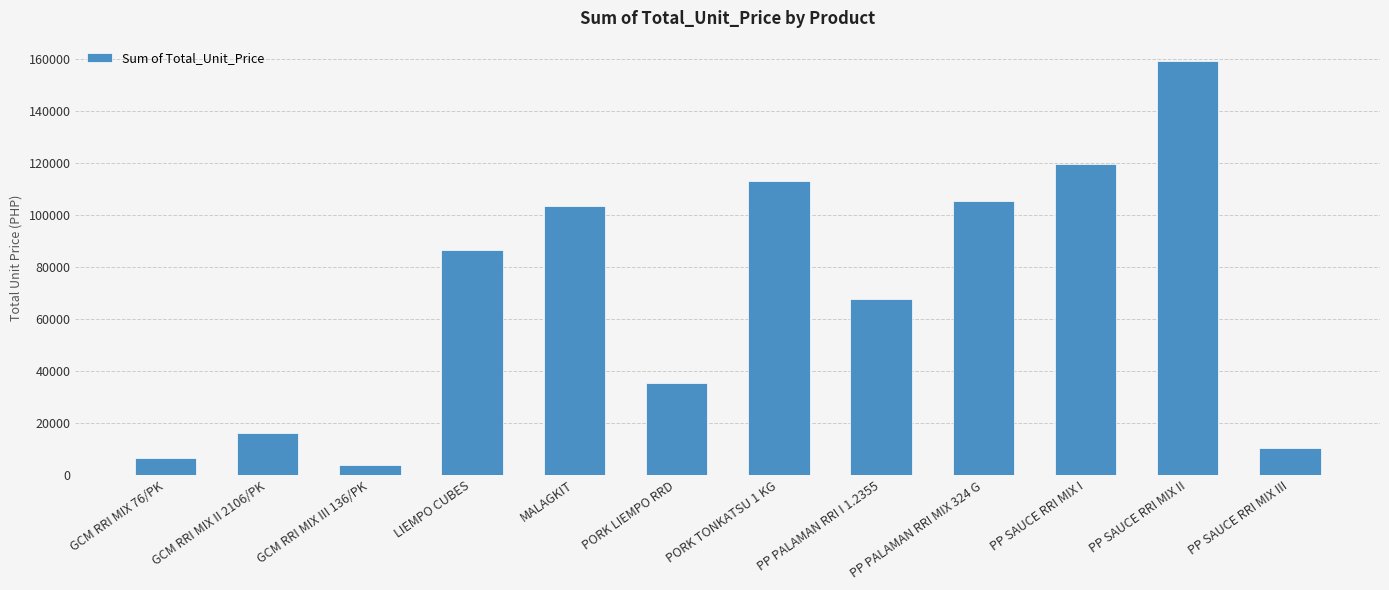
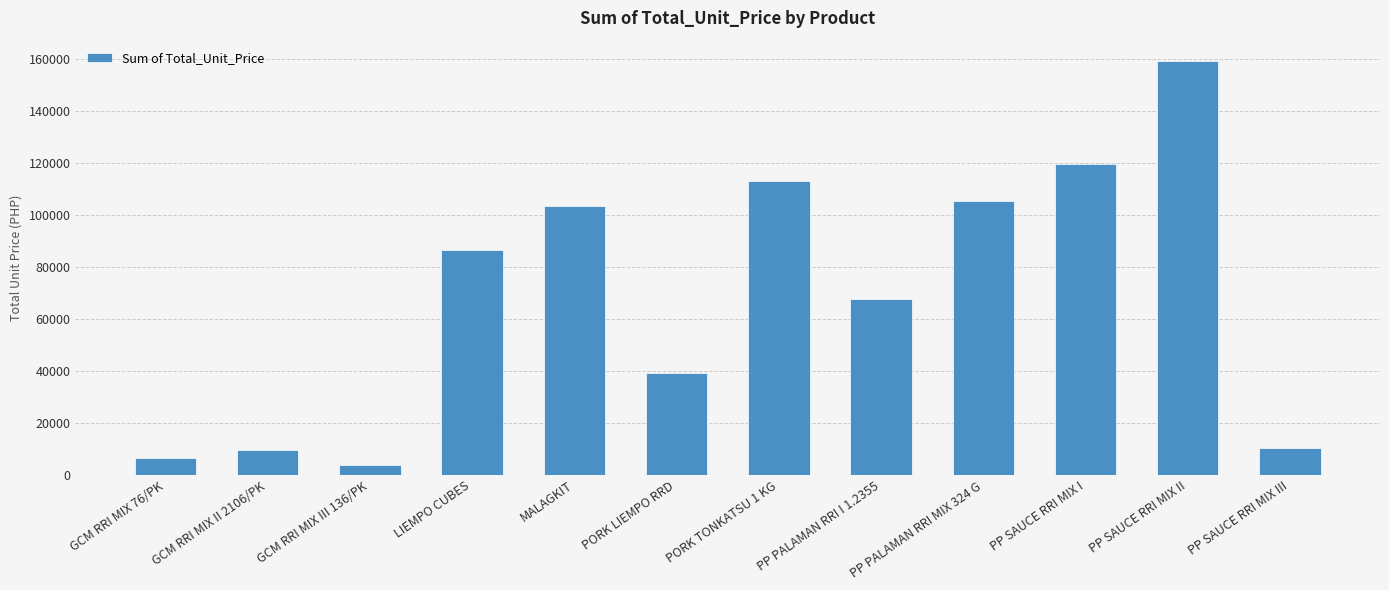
GCM RRI MIX II 2106/PK: 16000 -> 10000
PORK LIEMPO RRD: 35000 -> 39000
